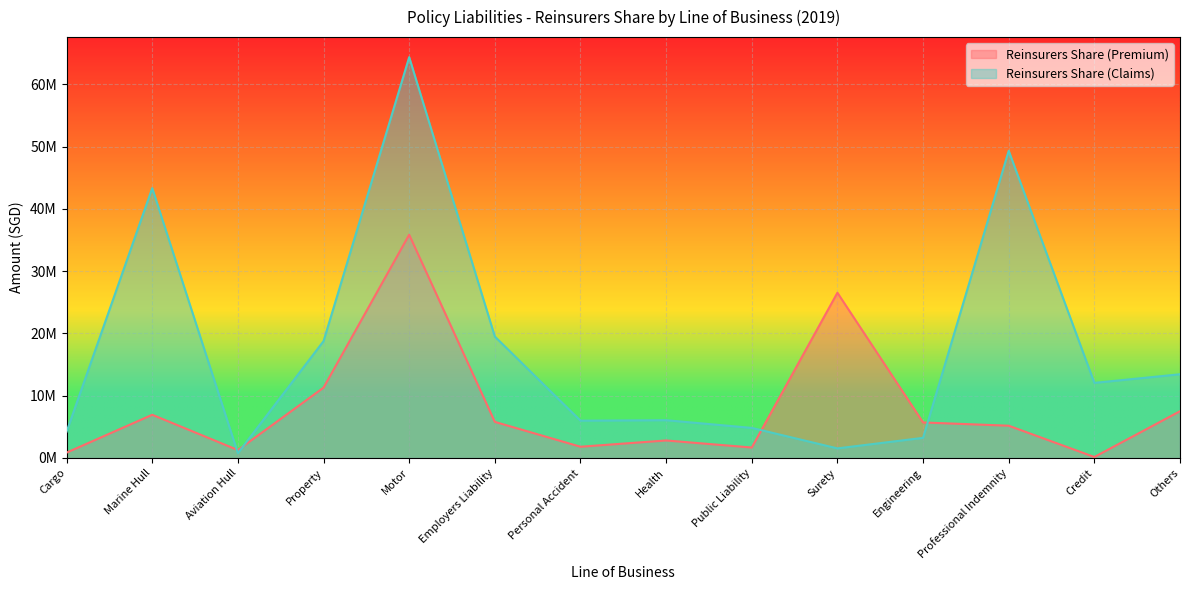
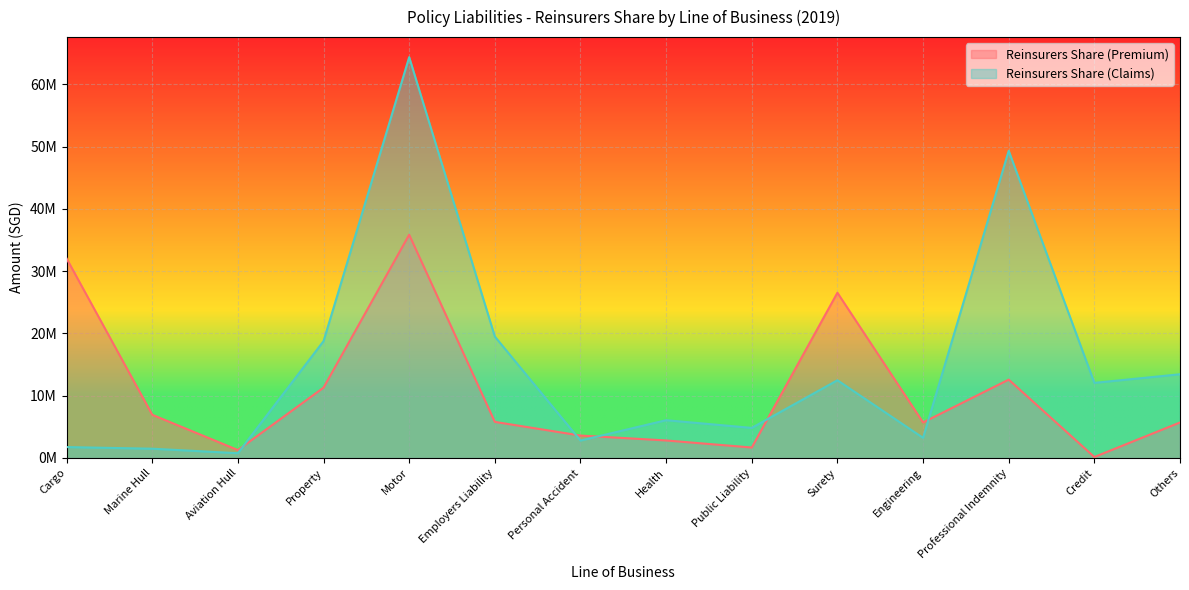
Reinsurers Share (Premium), Cargo: 1000000 -> 32000000
Reinsurers Share (Claims), Cargo: 4000000 -> 2000000
Reinsurers Share (Claims), Marine Hull: 43000000 -> 1000000
Reinsurers Share (Premium), Personal Accident: 2000000 -> 4000000
Reinsurers Share (Claims), Personal Accident: 6000000 -> 3000000
Reinsurers Share (Claims), Surety: 2000000 -> 12000000
Reinsurers Share (Premium), Professional Indemnity: 5000000 -> 13000000
Reinsurers Share (Premium), Others: 8000000 -> 6000000
